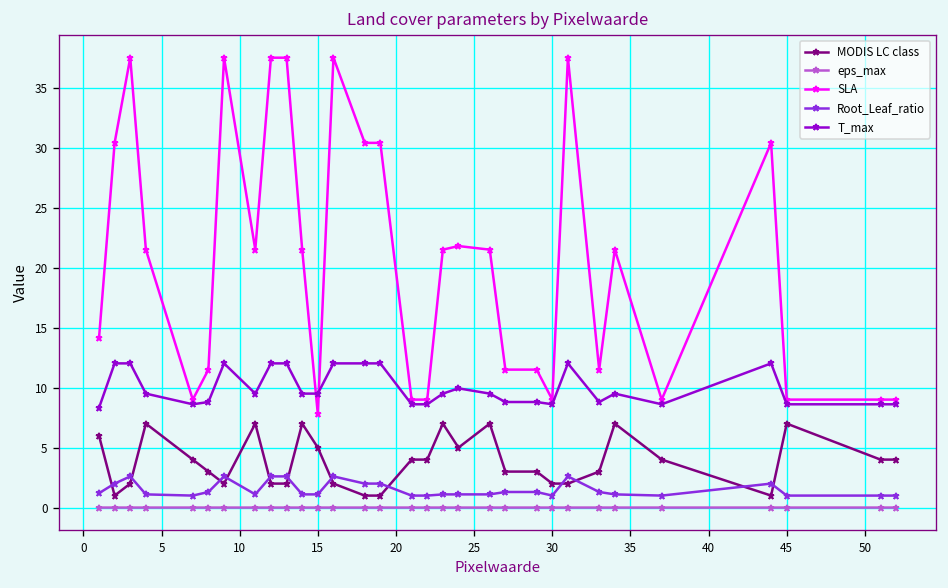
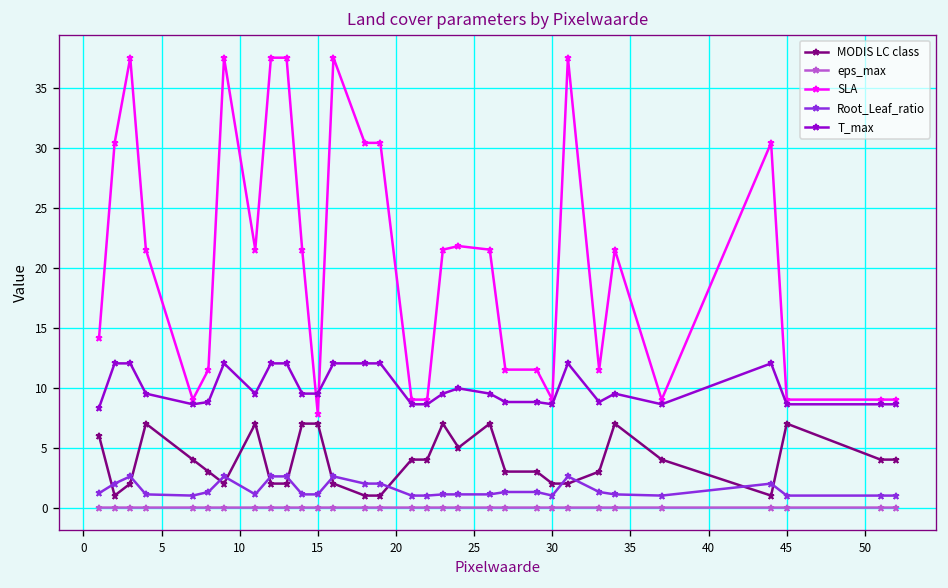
MODIS LC class, 15: 5 -> 7
